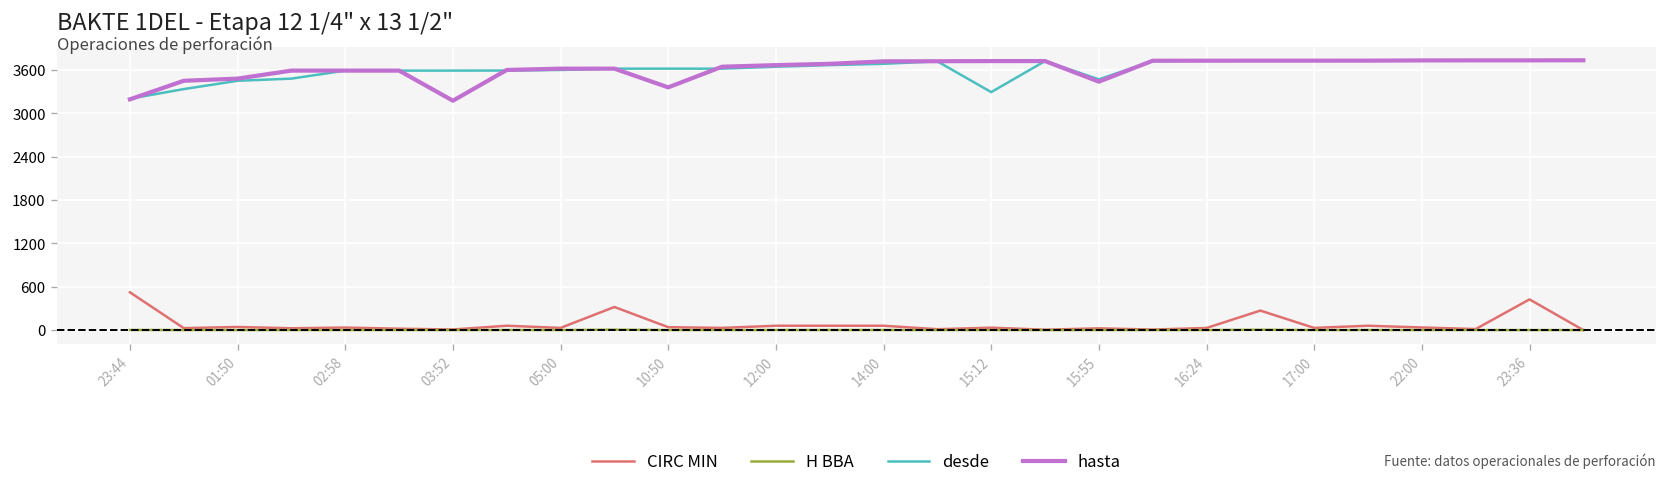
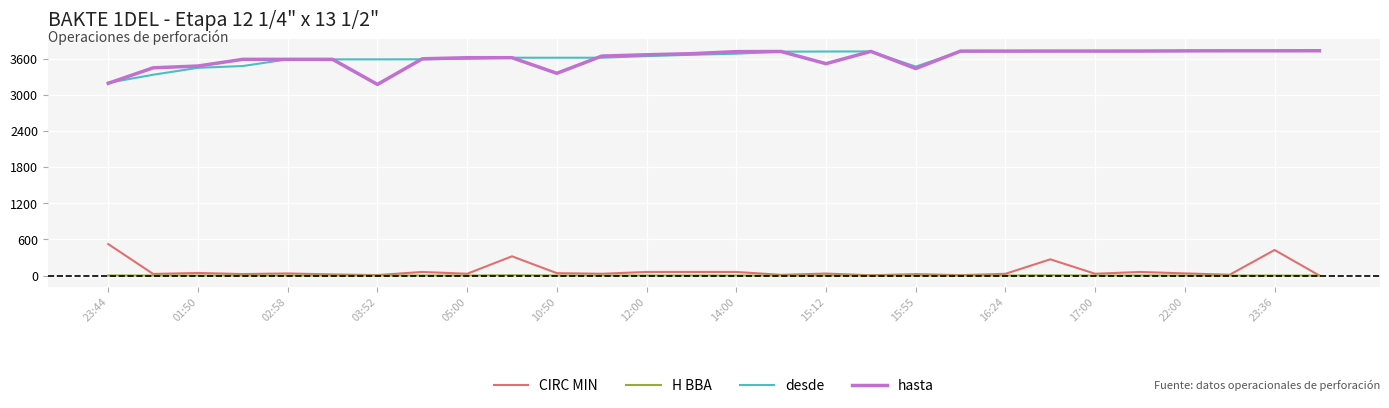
desde, 15:12: 3300 -> 3700
hasta, 15:12: 3700 -> 3500
